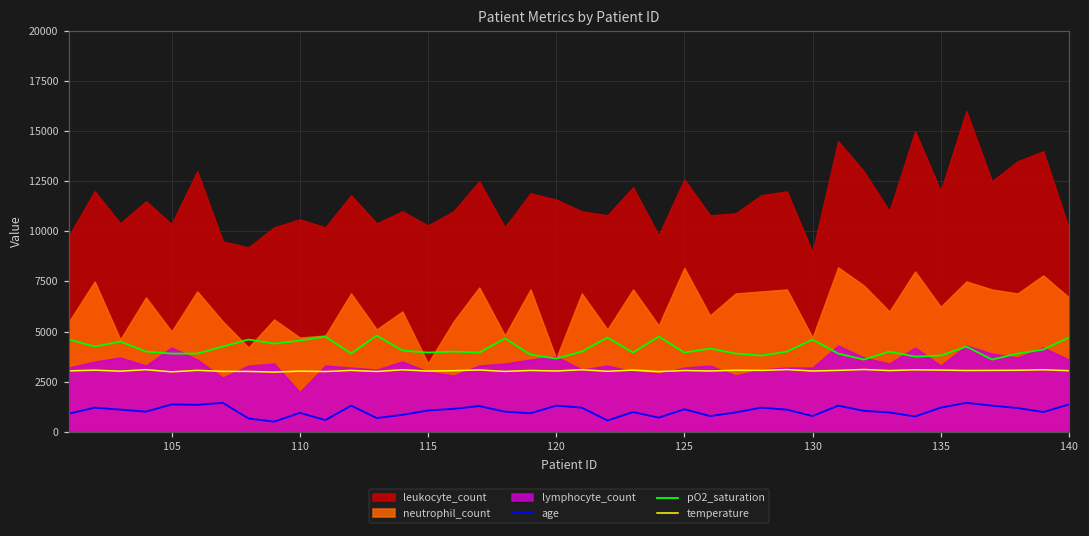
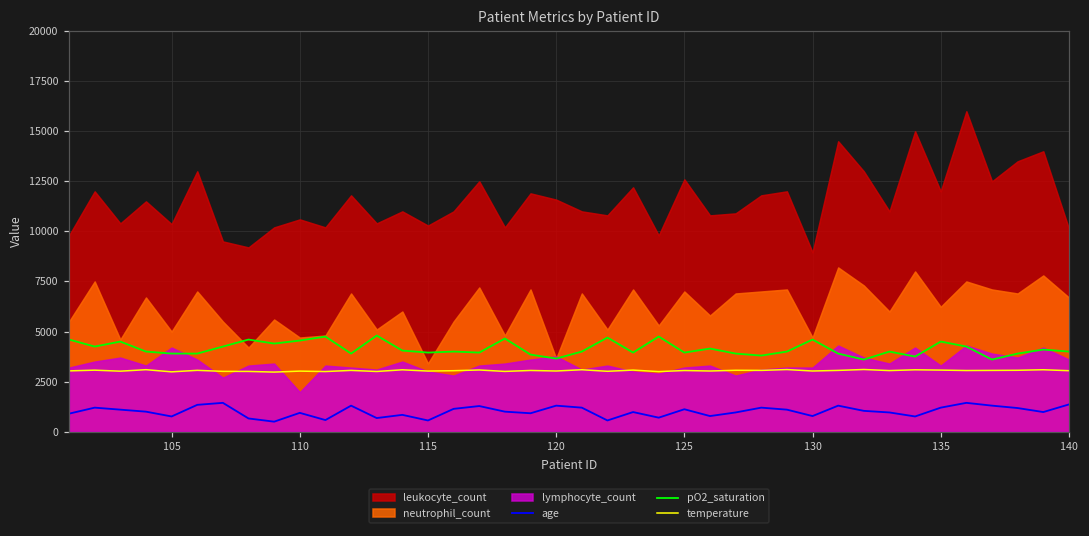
age, 105: 1400 -> 800
age, 115: 1100 -> 600
neutrophil_count, 125: 8200 -> 7000
pO2_saturation, 135: 3800 -> 4500
pO2_saturation, 140: 4700 -> 4000
